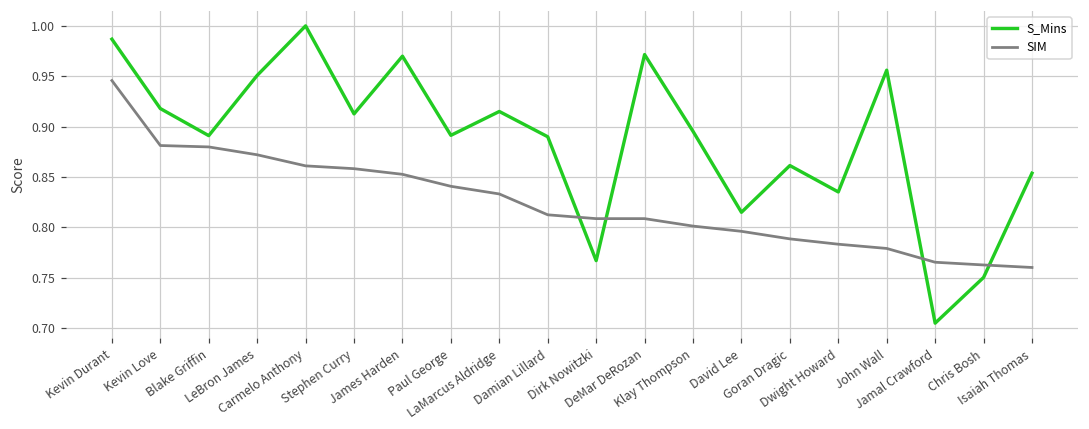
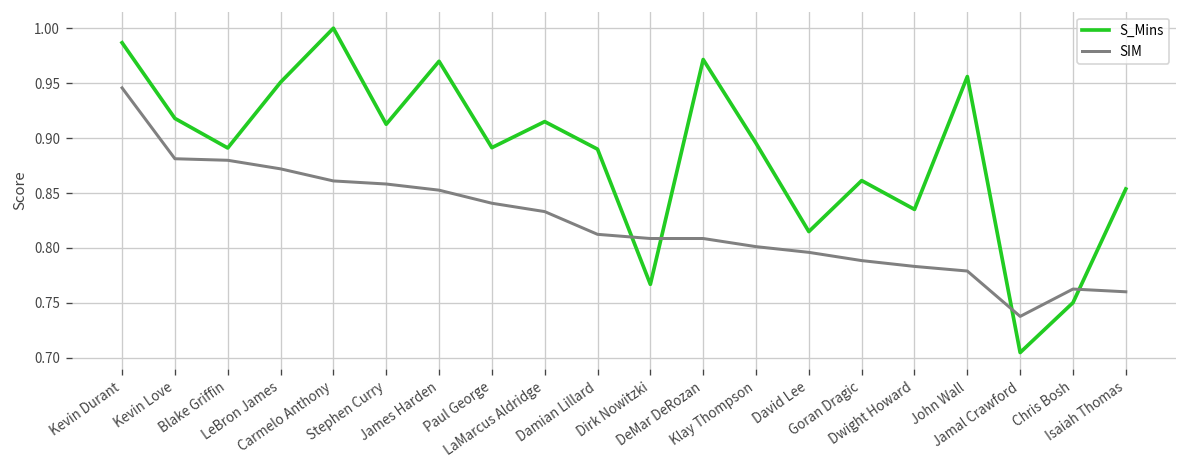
SIM, Jamal Crawford: 0.77 -> 0.74
